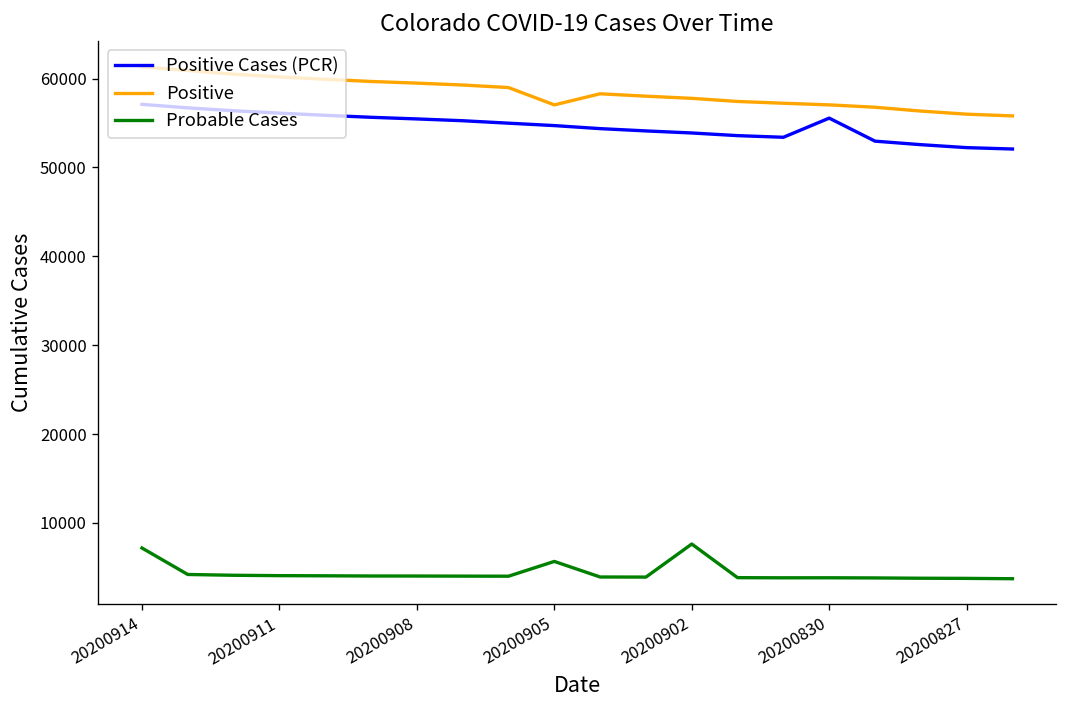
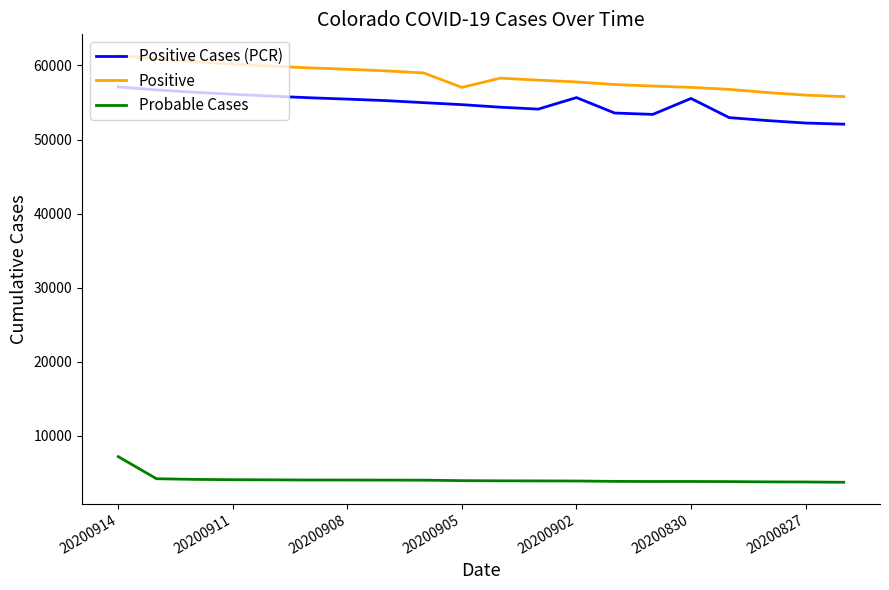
Probable Cases, 20200905: 6000 -> 4000
Positive Cases (PCR), 20200902: 54000 -> 56000
Probable Cases, 20200902: 8000 -> 4000
